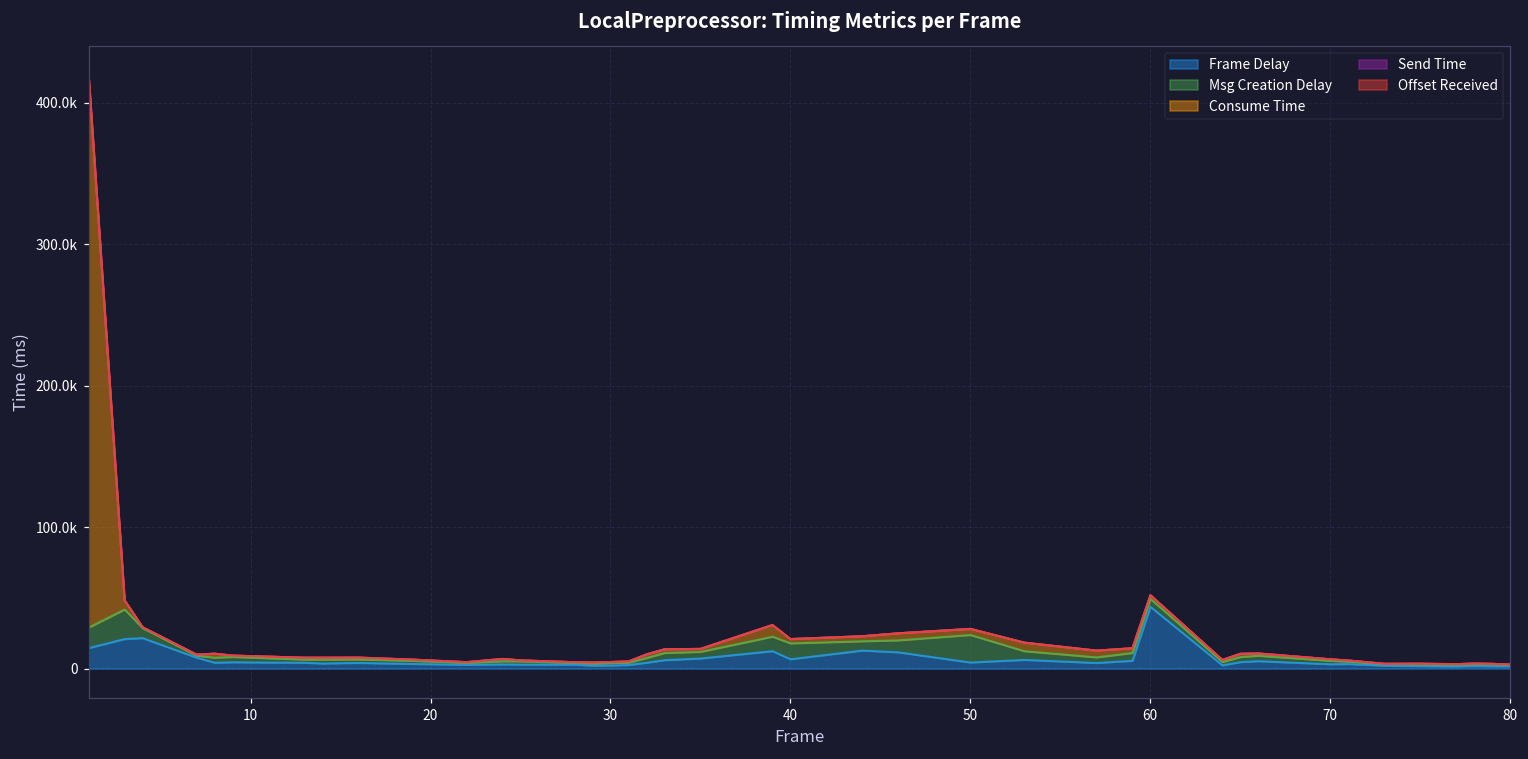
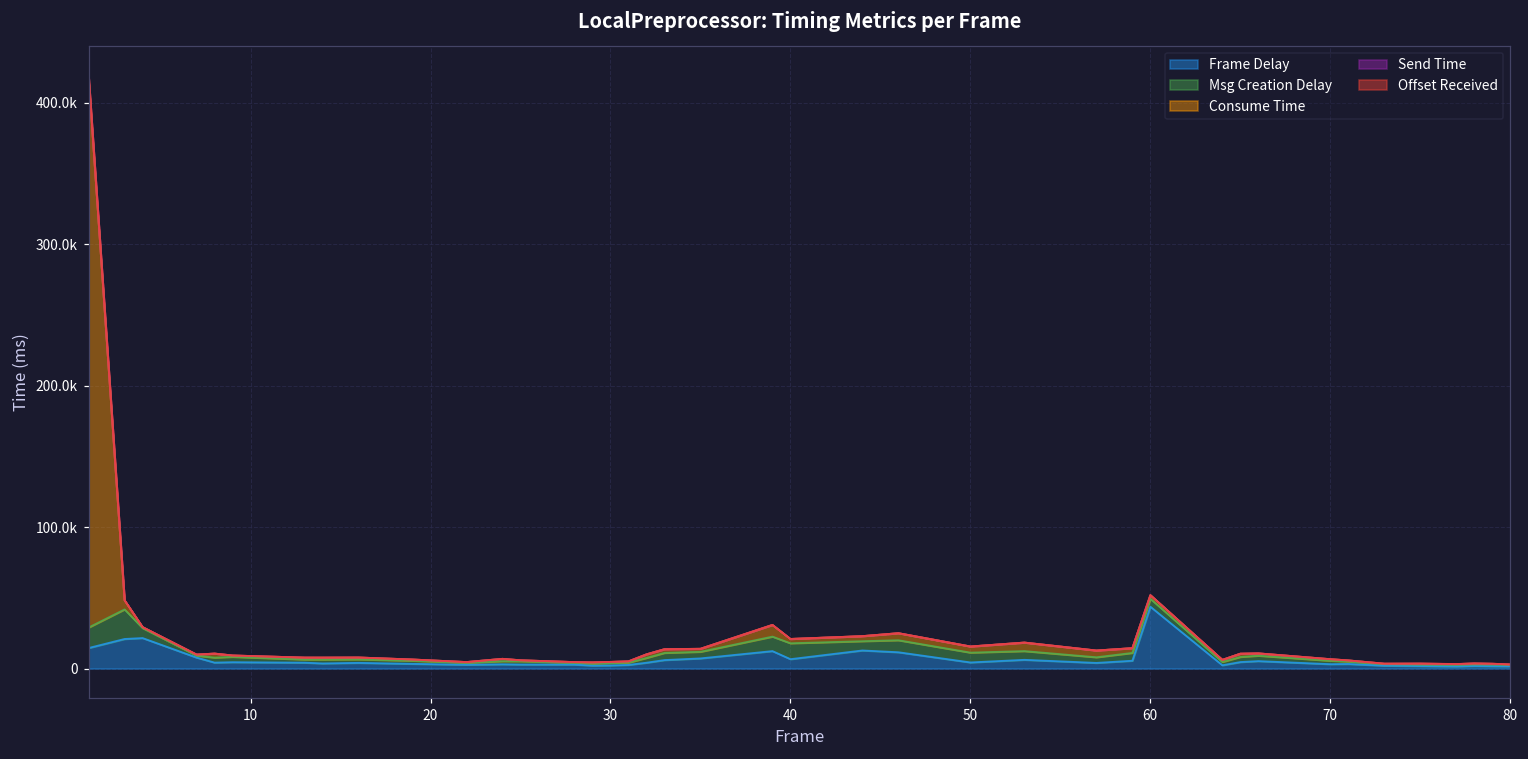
Msg Creation Delay, 50: 19000 -> 7000
